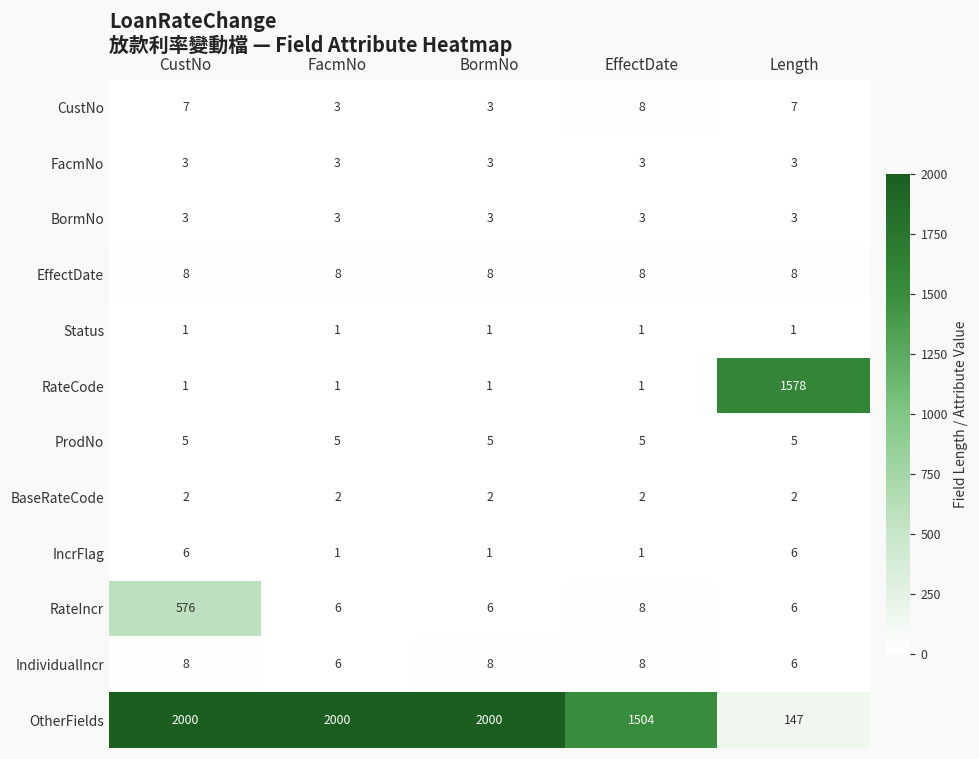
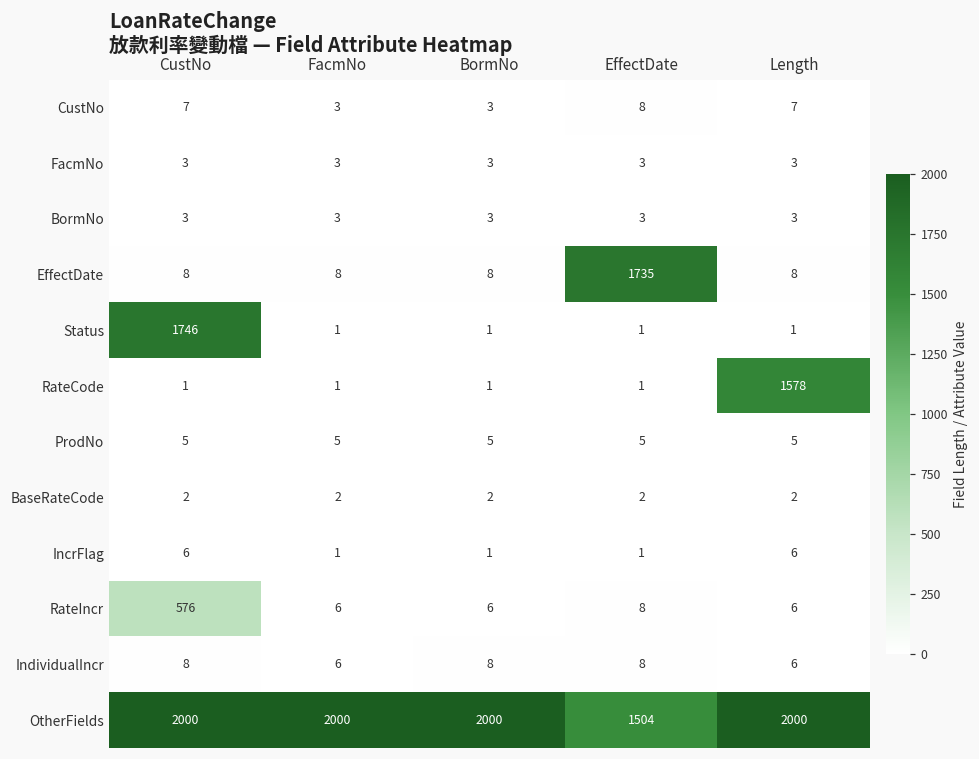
EffectDate, EffectDate: 8 -> 1735
Status, CustNo: 1 -> 1746
OtherFields, Length: 147 -> 2000
